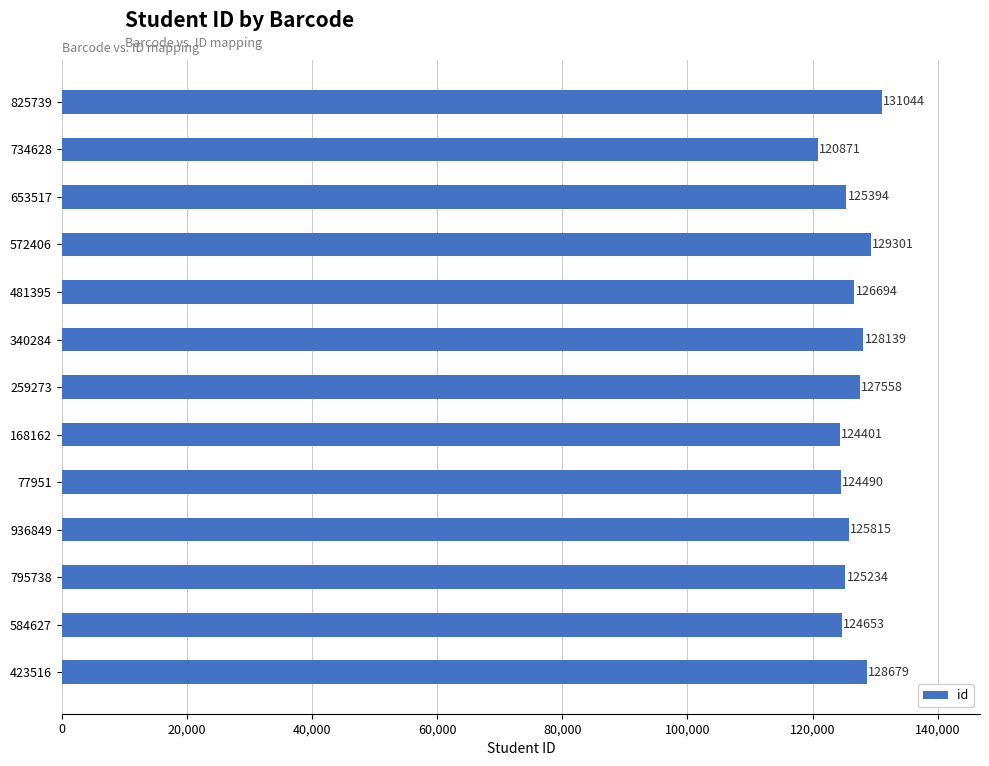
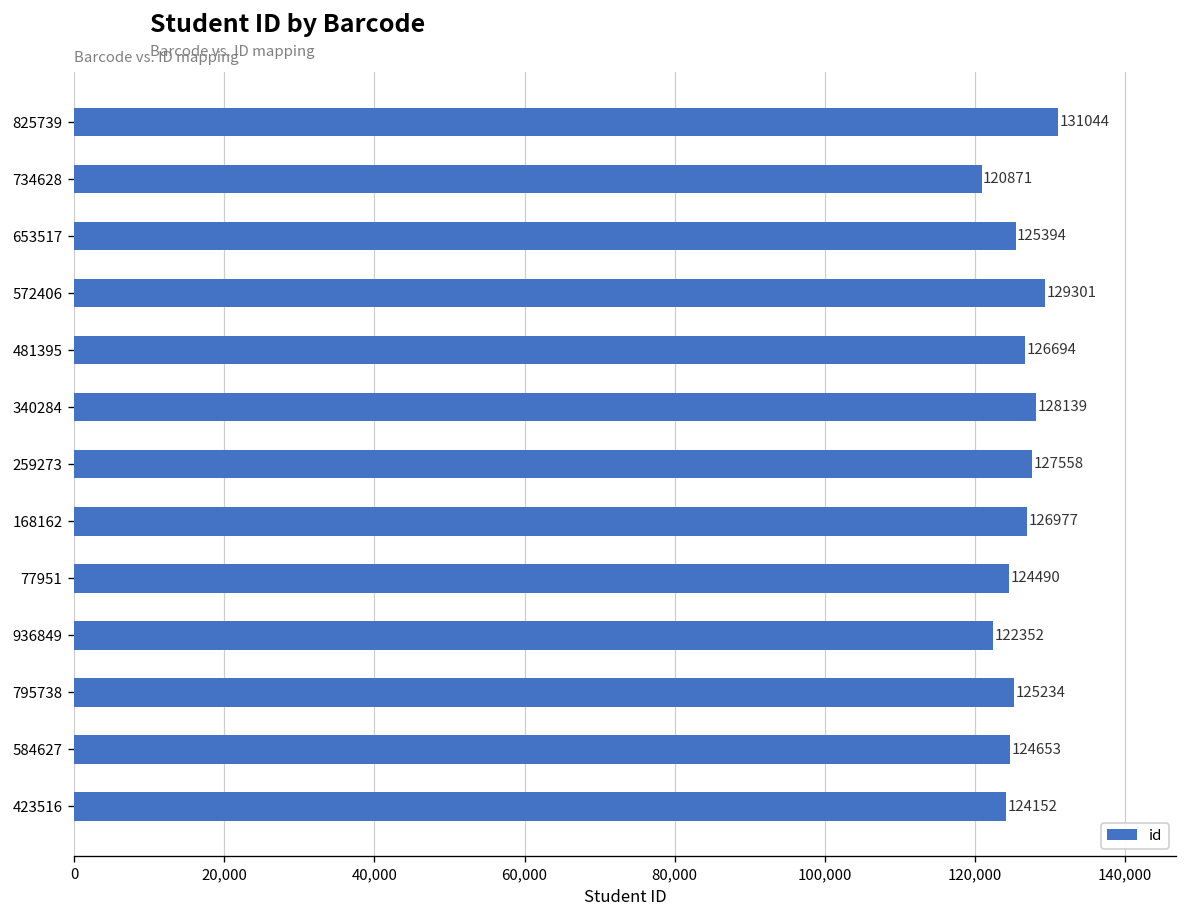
168162: 124401 -> 126977
936849: 125815 -> 122352
423516: 128679 -> 124152
